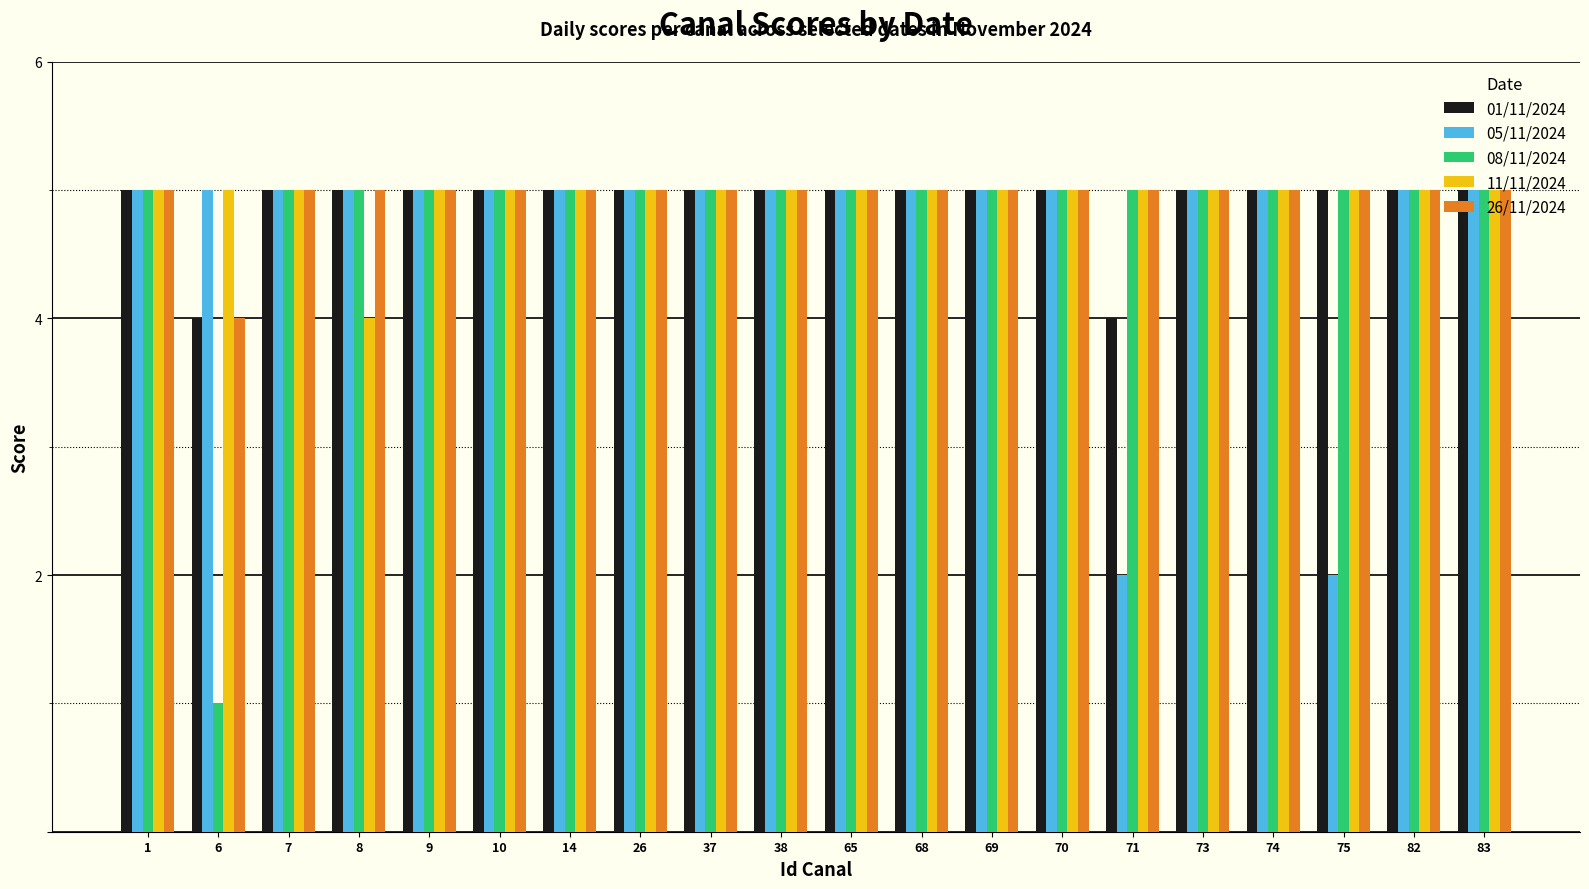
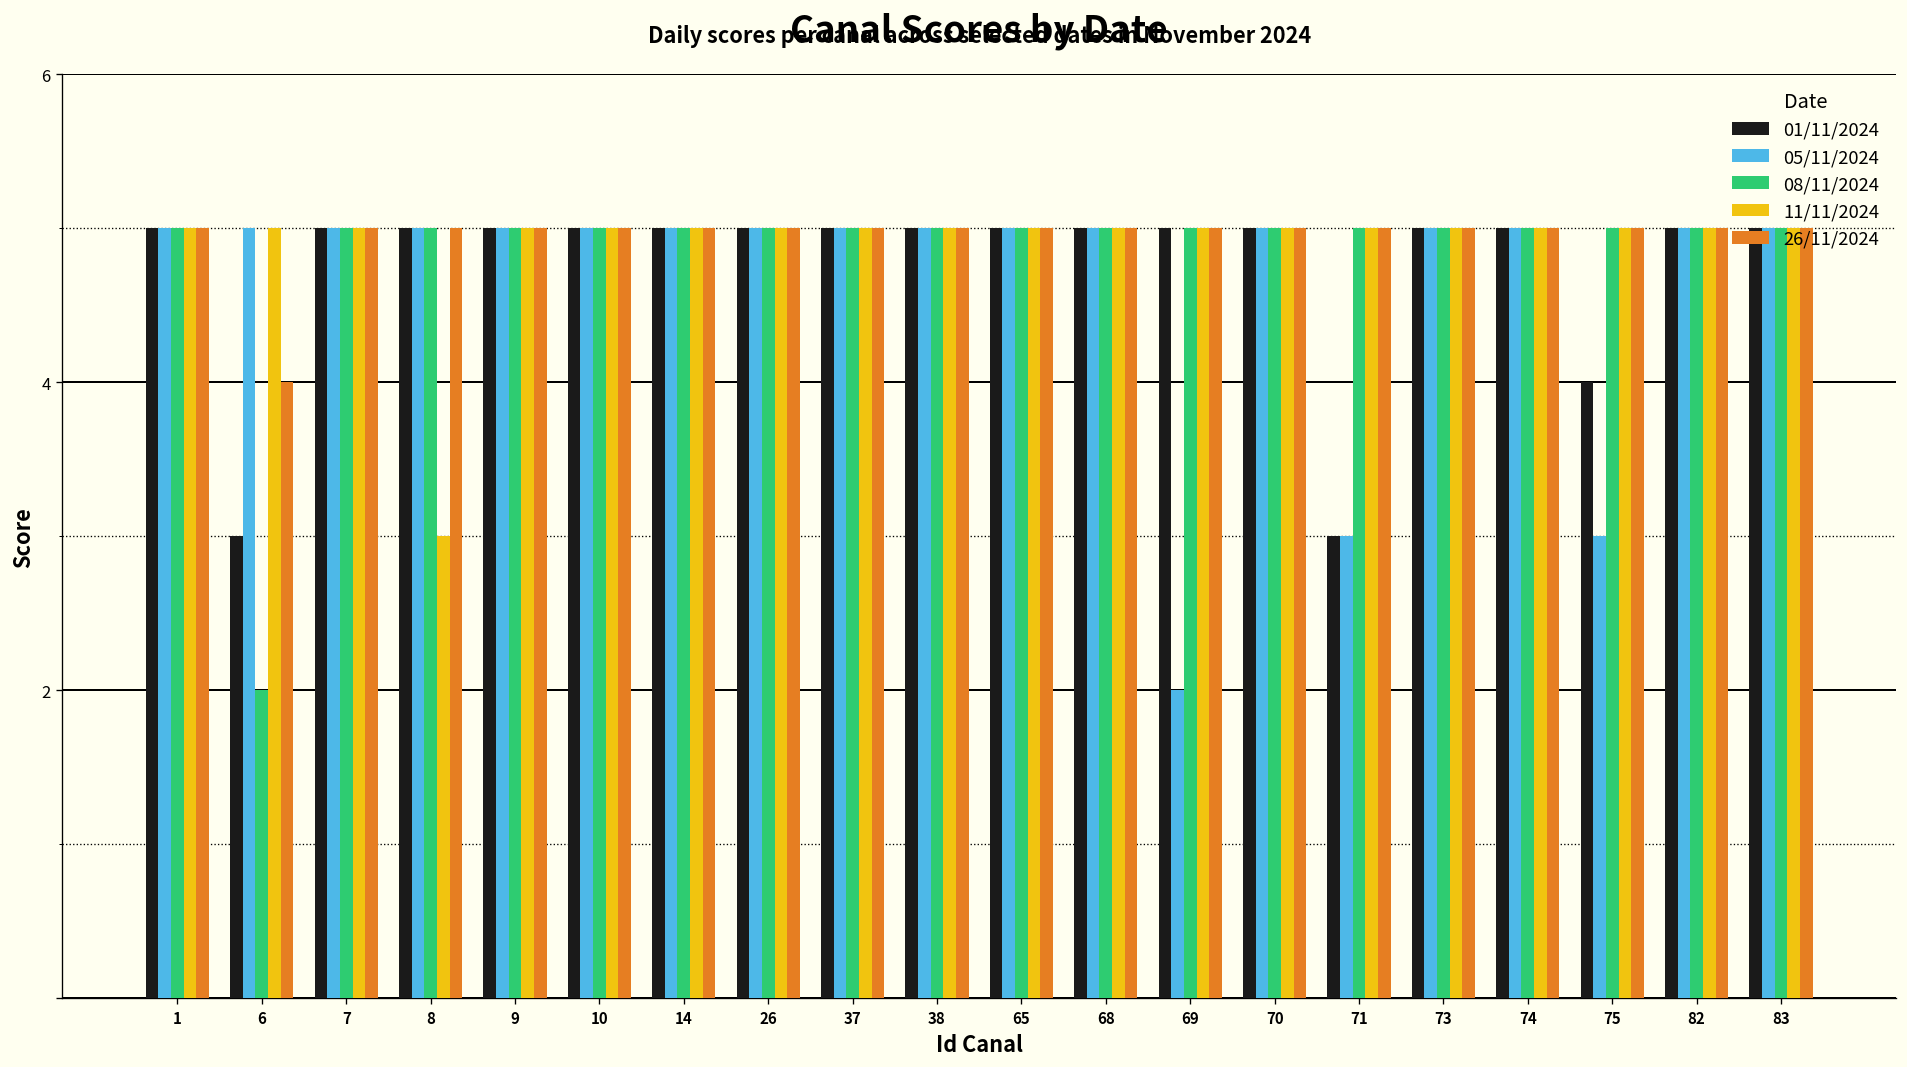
01/11/2024, 6: 4 -> 3
08/11/2024, 6: 1 -> 2
11/11/2024, 8: 4 -> 3
05/11/2024, 69: 5 -> 2
01/11/2024, 71: 4 -> 3
05/11/2024, 71: 2 -> 3
01/11/2024, 75: 5 -> 4
05/11/2024, 75: 2 -> 3
